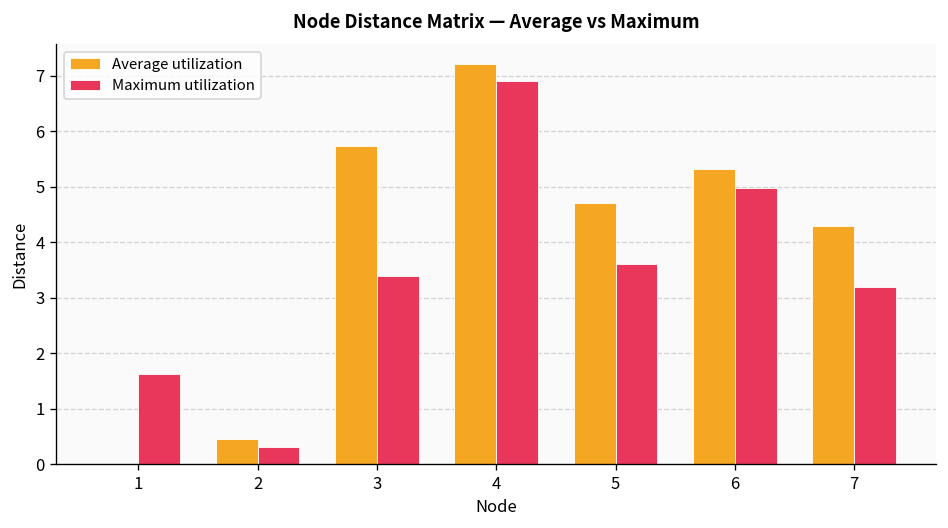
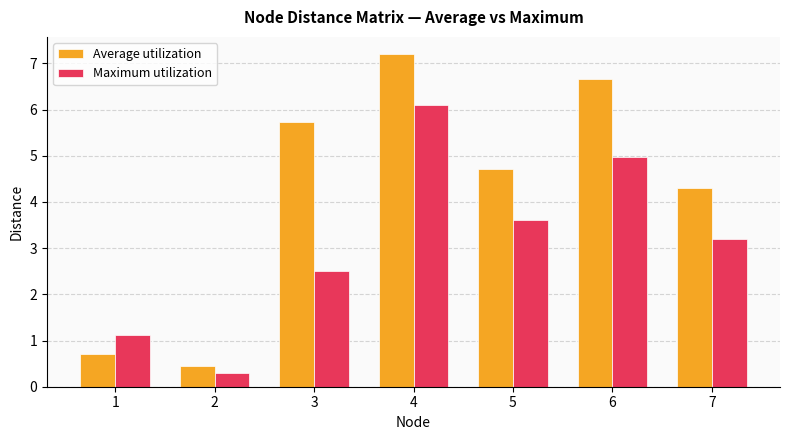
Average utilization, 1: 0.0 -> 0.7
Maximum utilization, 1: 1.6 -> 1.1
Maximum utilization, 3: 3.4 -> 2.5
Maximum utilization, 4: 6.9 -> 6.1
Average utilization, 6: 5.3 -> 6.7
